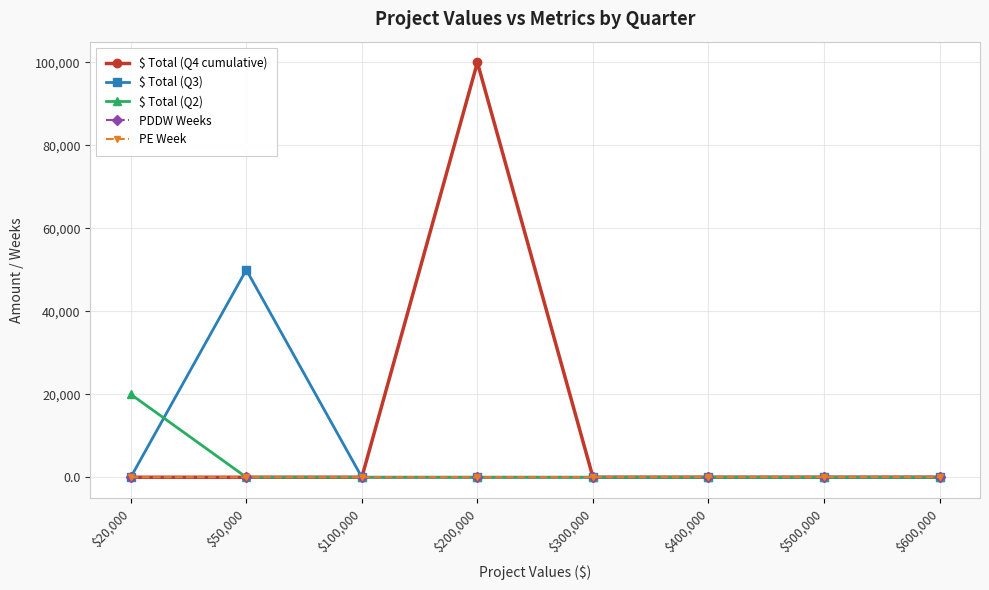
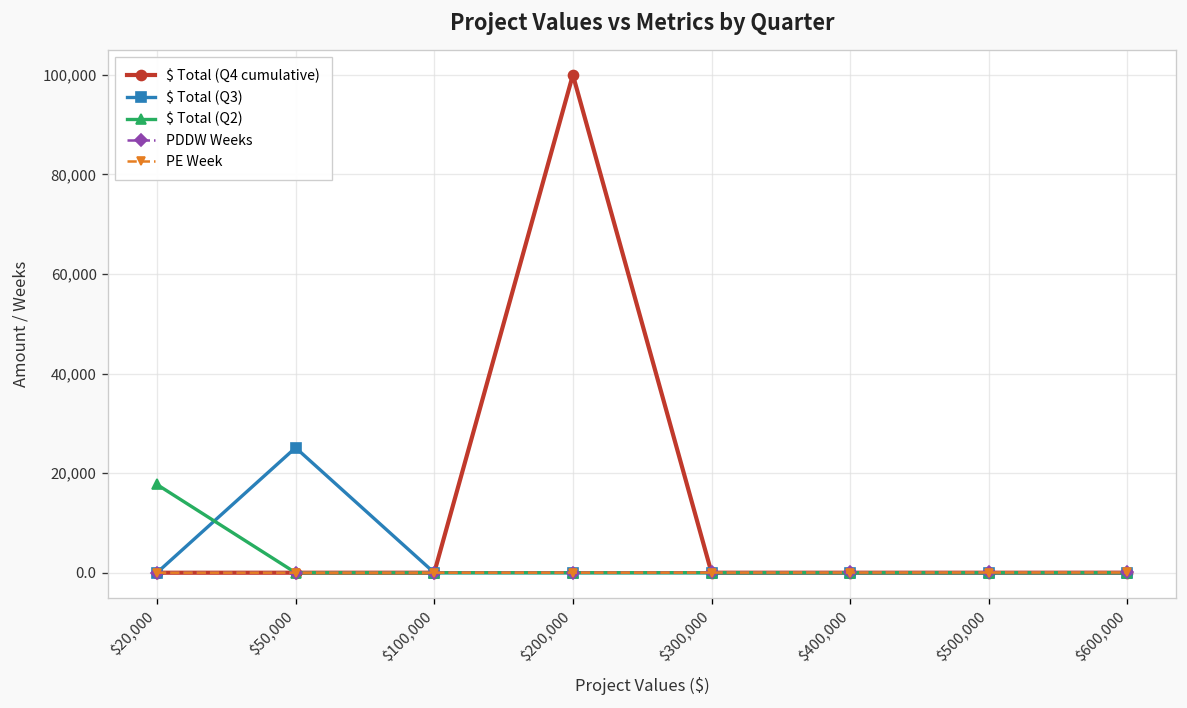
$ Total (Q2), $20,000: 20,000 -> 18,000
$ Total (Q3), $50,000: 50,000 -> 25,000
